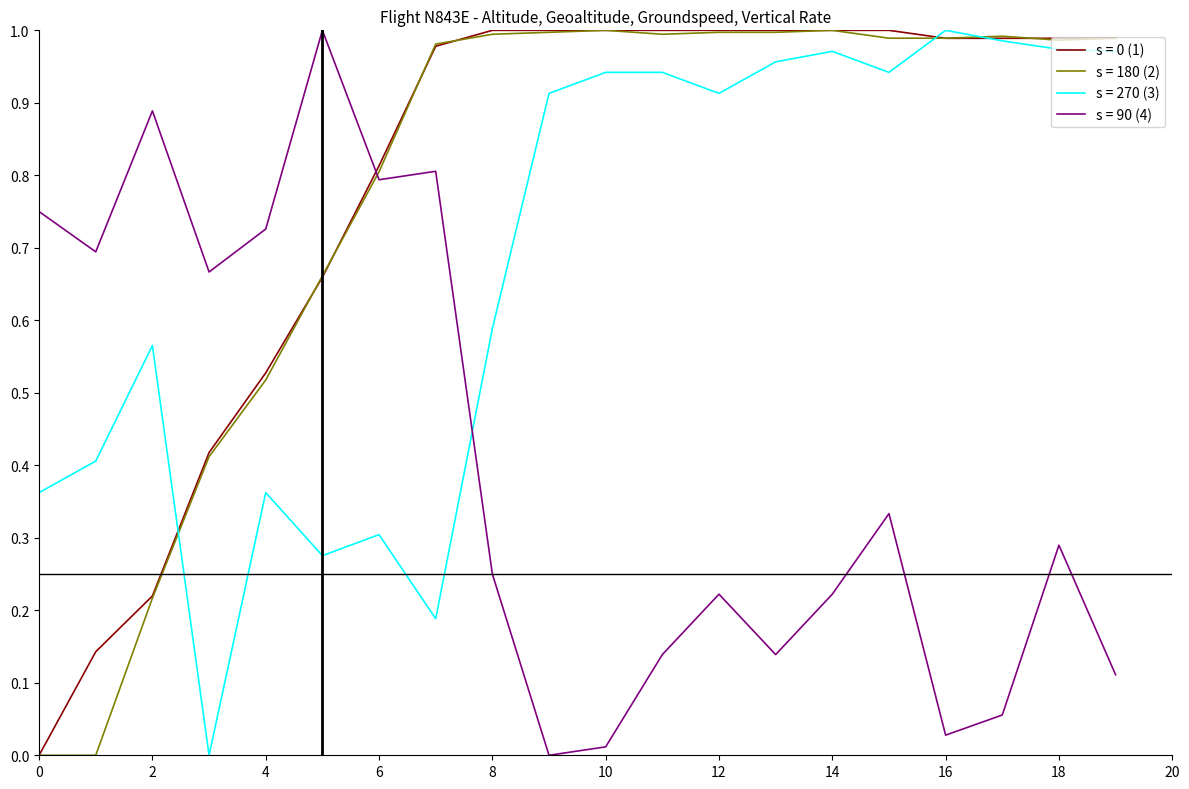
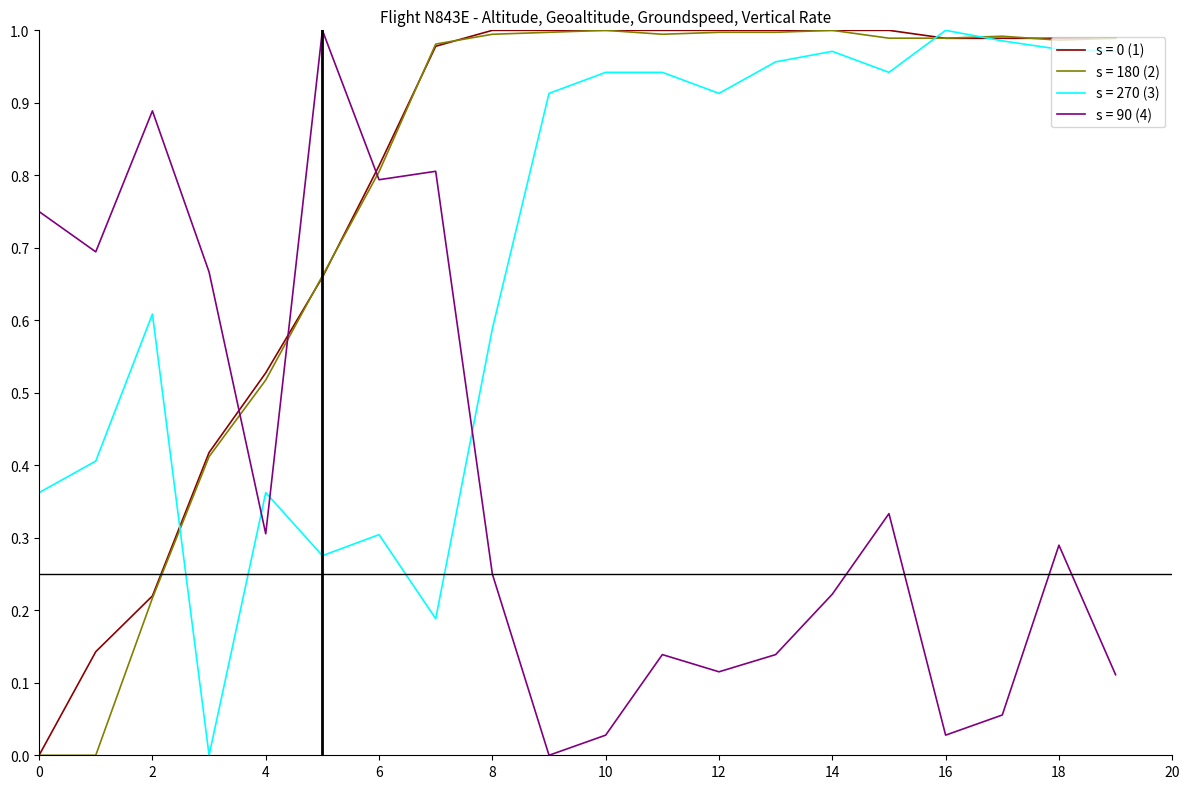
s = 270 (3), 2: 0.57 -> 0.61
s = 90 (4), 4: 0.73 -> 0.31
s = 90 (4), 10: 0.01 -> 0.03
s = 90 (4), 12: 0.22 -> 0.12
